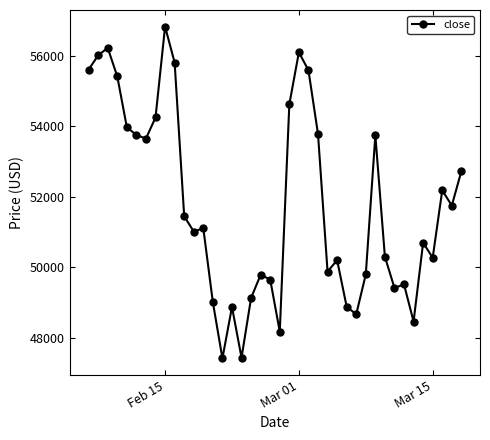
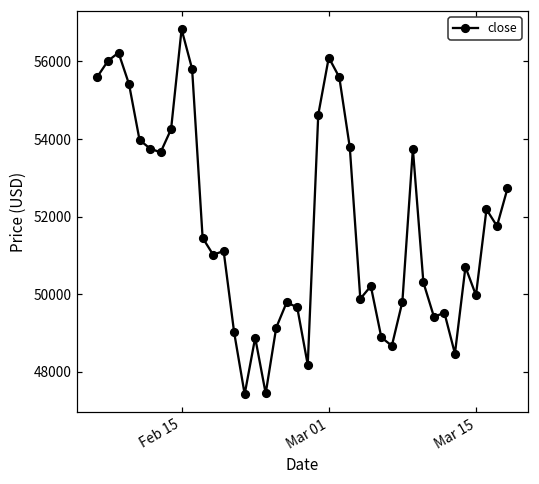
Mar 15: 50300 -> 50000
